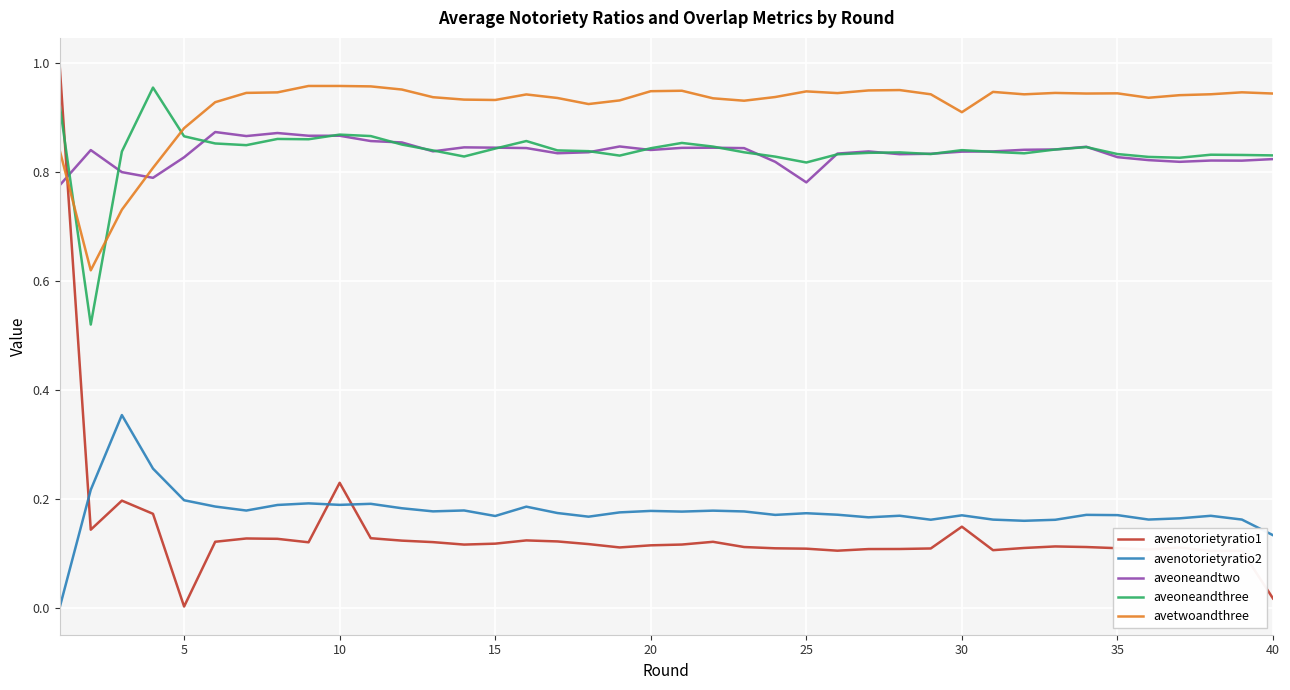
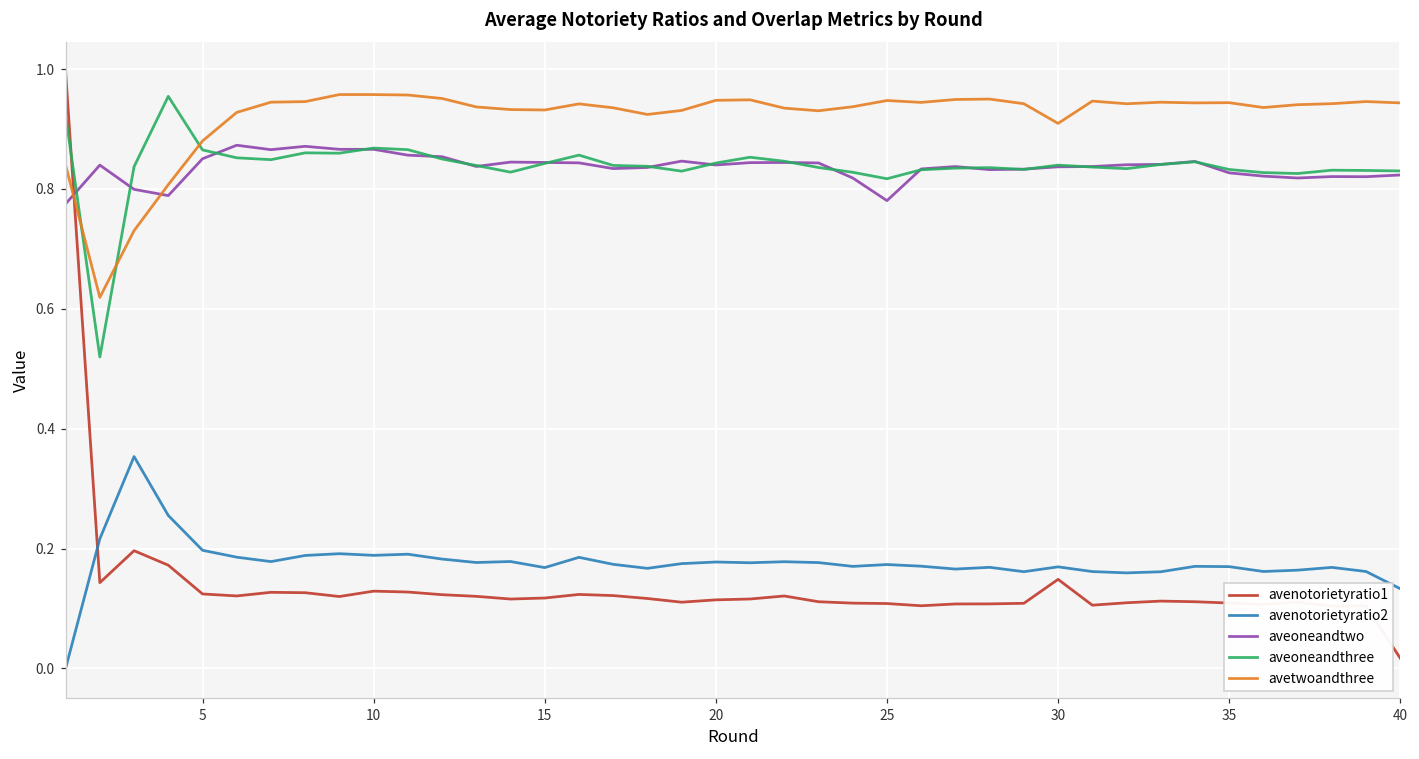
avenotorietyratio1, 5: 0.00 -> 0.12
aveoneandtwo, 5: 0.83 -> 0.85
avenotorietyratio1, 10: 0.23 -> 0.13
